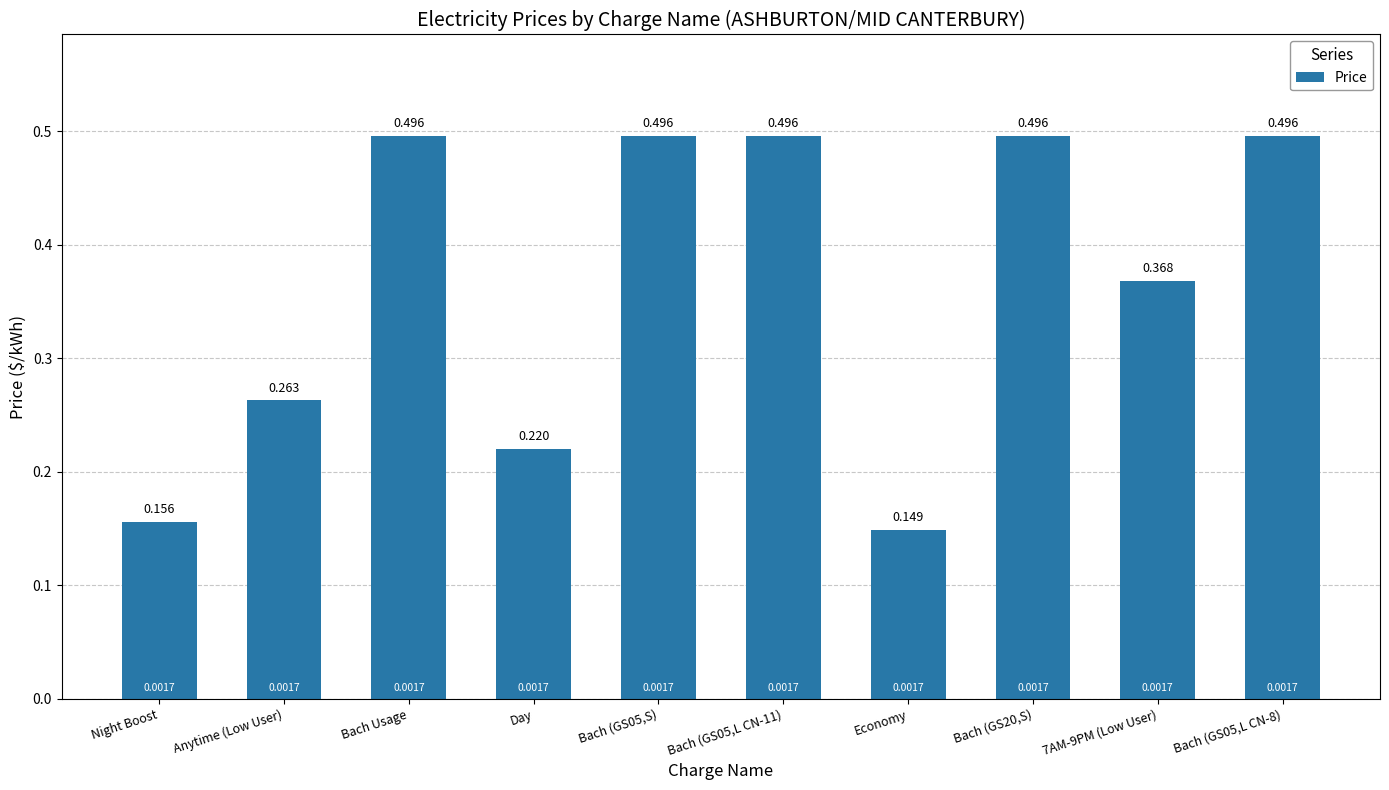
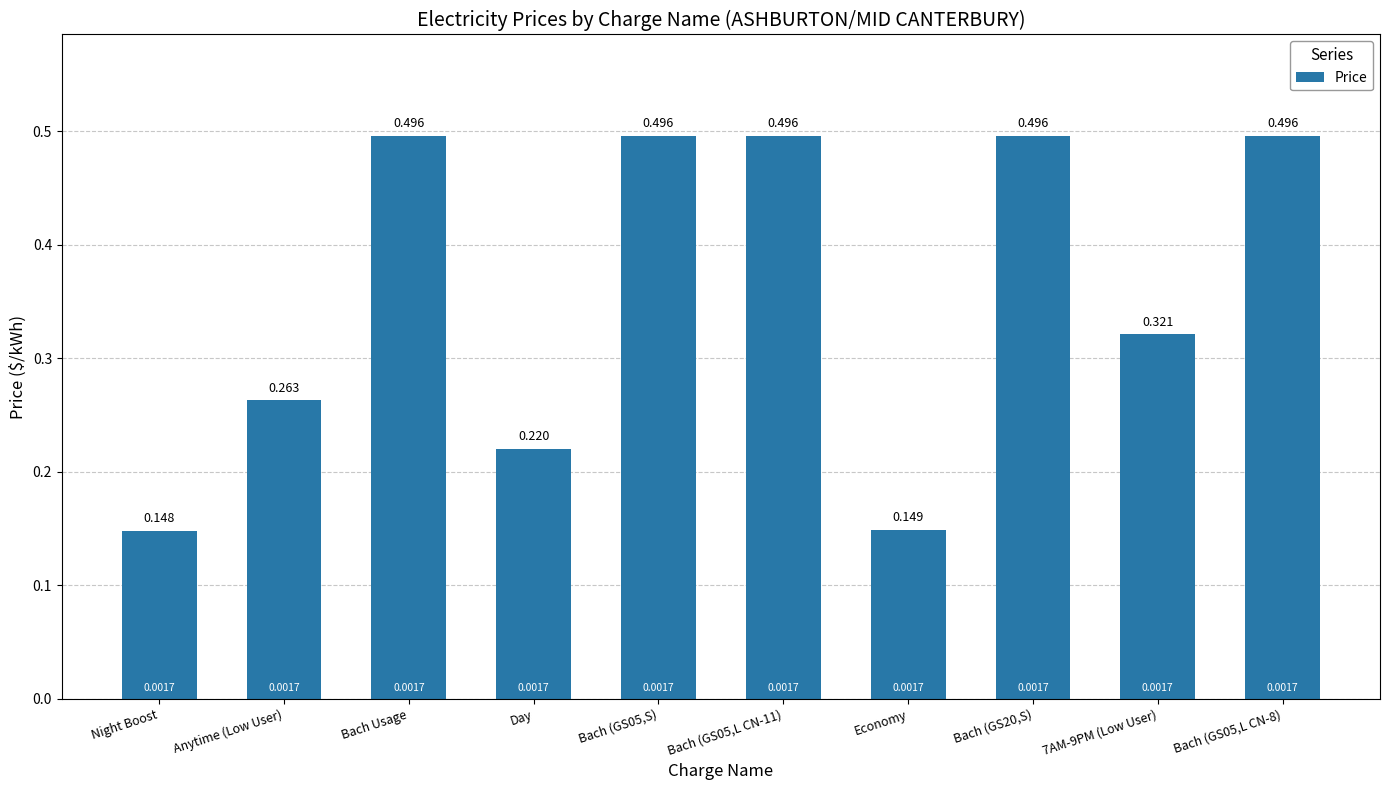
Night Boost: 0.156 -> 0.148
7AM-9PM (Low User): 0.368 -> 0.321
